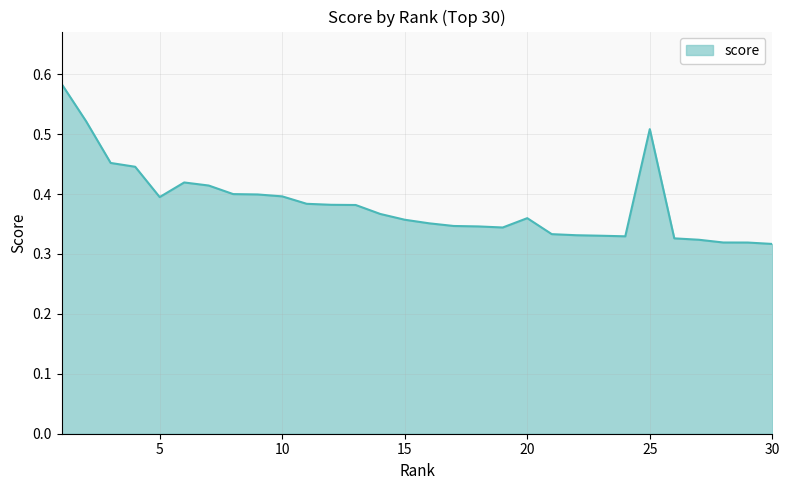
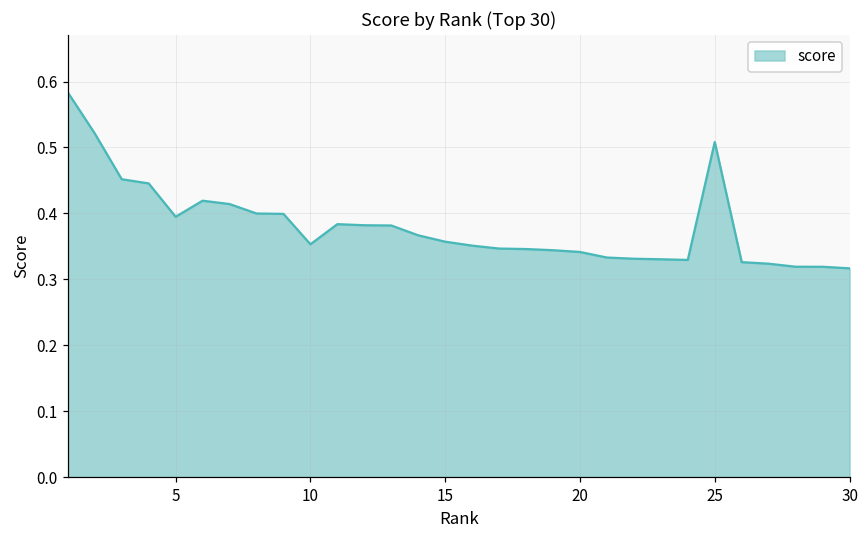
10: 0.40 -> 0.35
20: 0.36 -> 0.34
